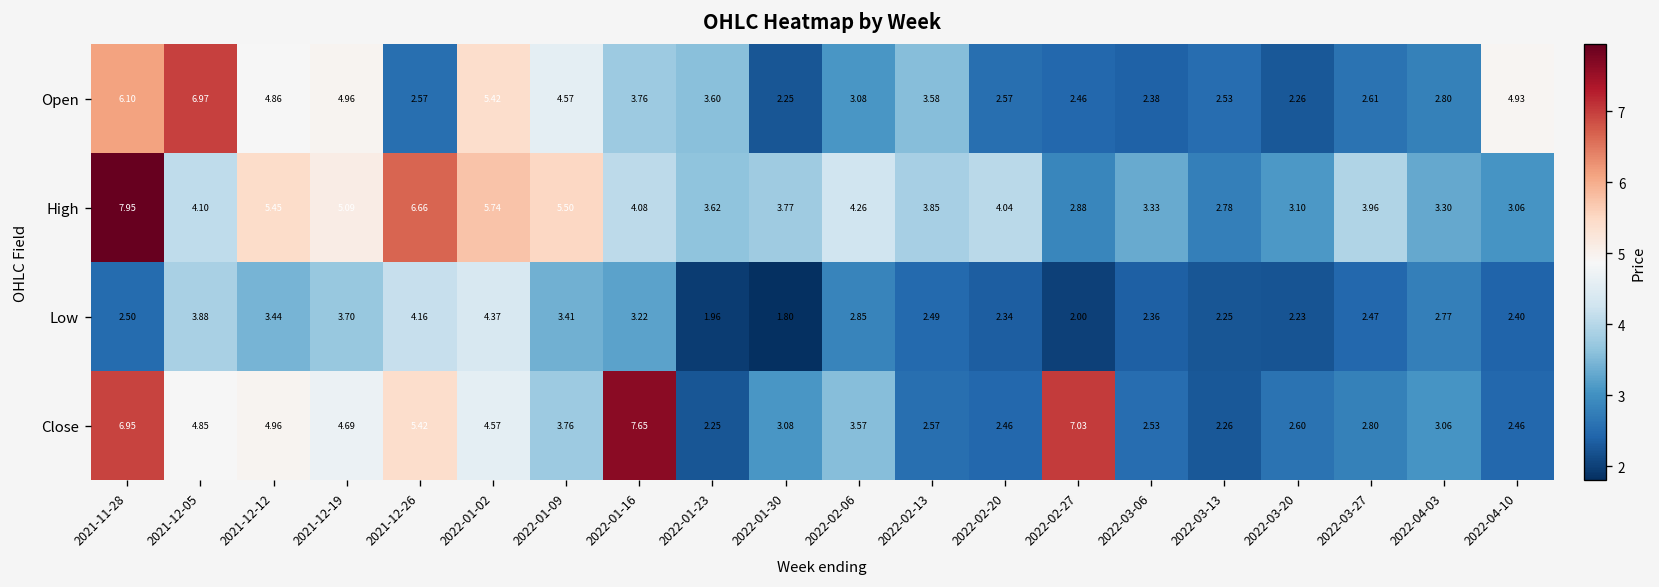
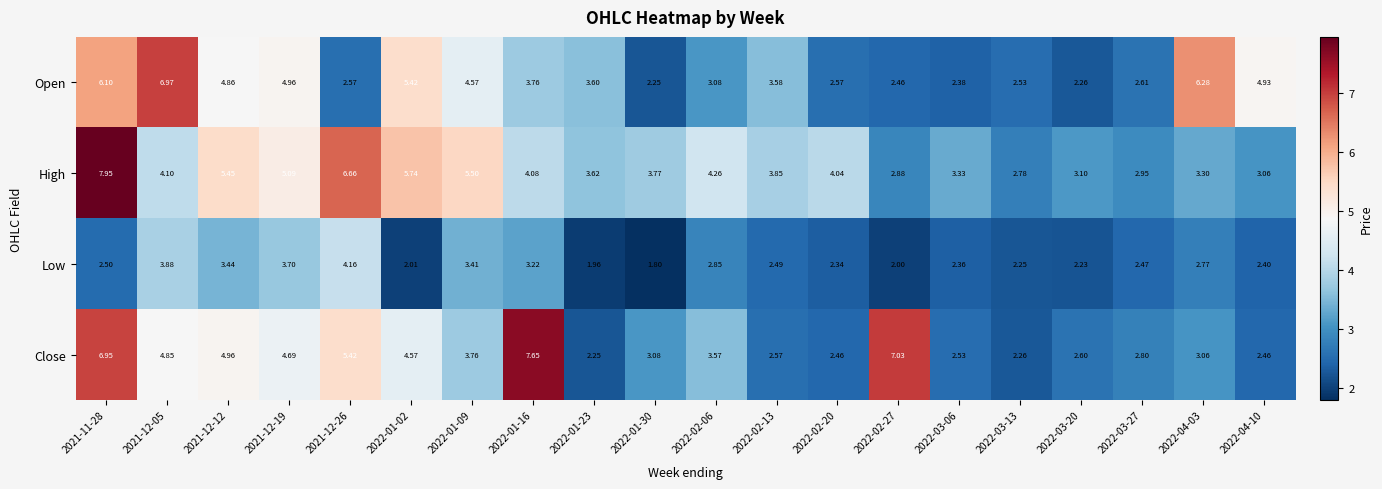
Open, 2022-04-03: 2.80 -> 6.28
High, 2022-03-27: 3.96 -> 2.95
Low, 2022-01-02: 4.37 -> 2.01
